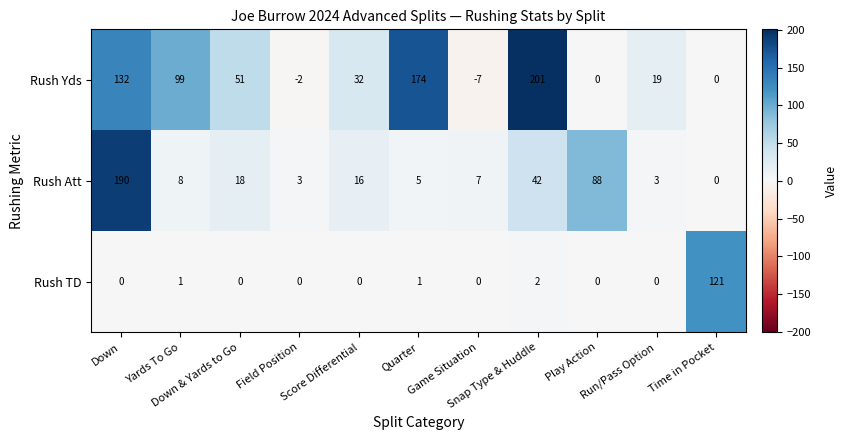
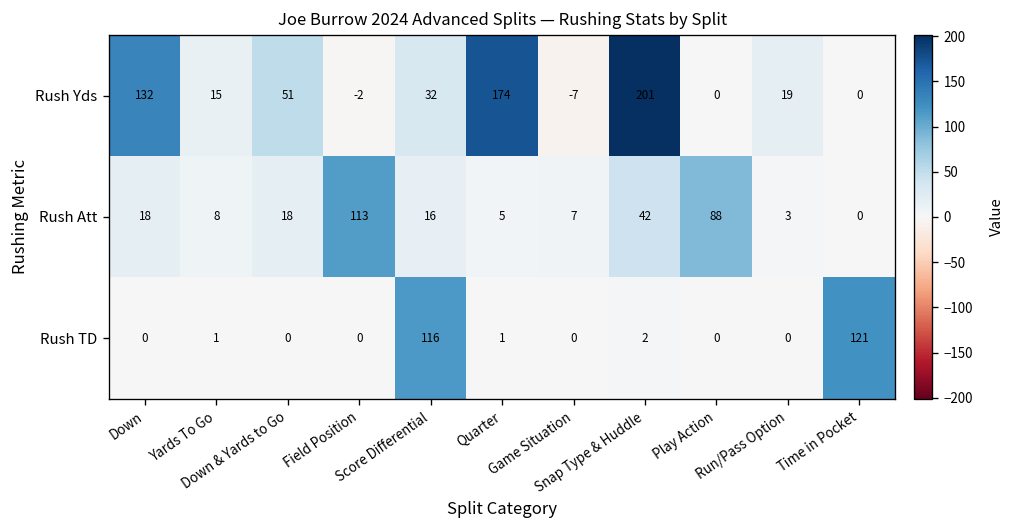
Rush Yds, Yards To Go: 99 -> 15
Rush Att, Down: 190 -> 18
Rush Att, Field Position: 3 -> 113
Rush TD, Score Differential: 0 -> 116
